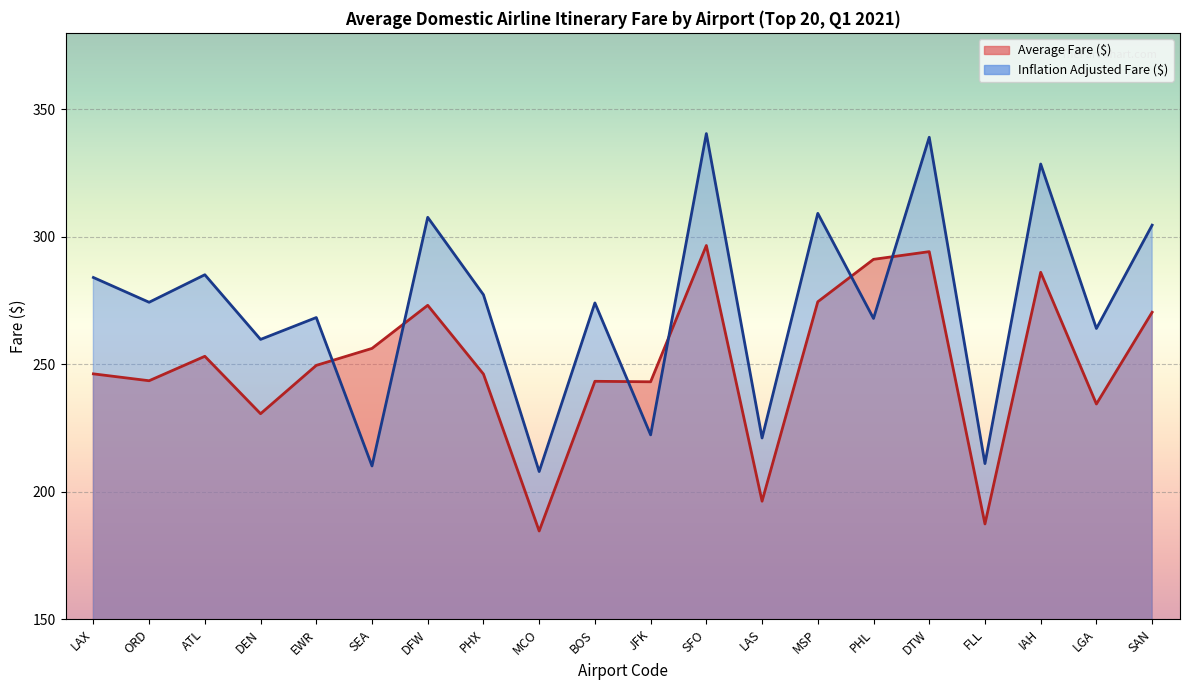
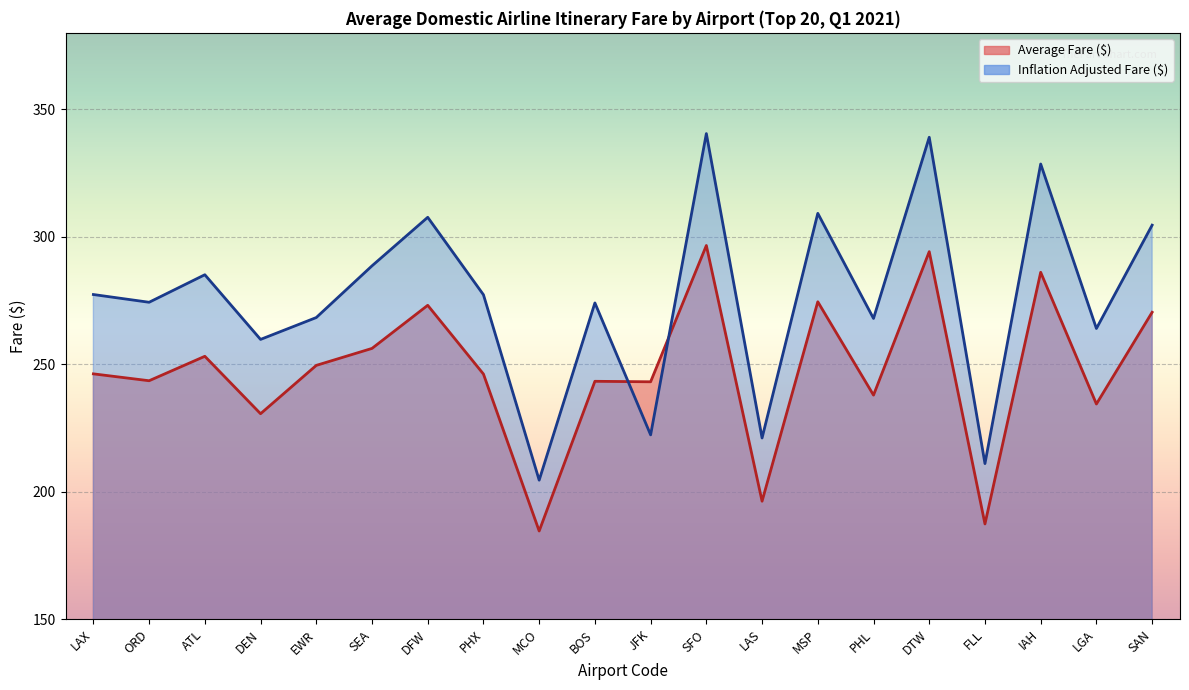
Inflation Adjusted Fare ($), LAX: 284 -> 277
Inflation Adjusted Fare ($), SEA: 210 -> 289
Inflation Adjusted Fare ($), MCO: 208 -> 205
Average Fare ($), PHL: 291 -> 238
